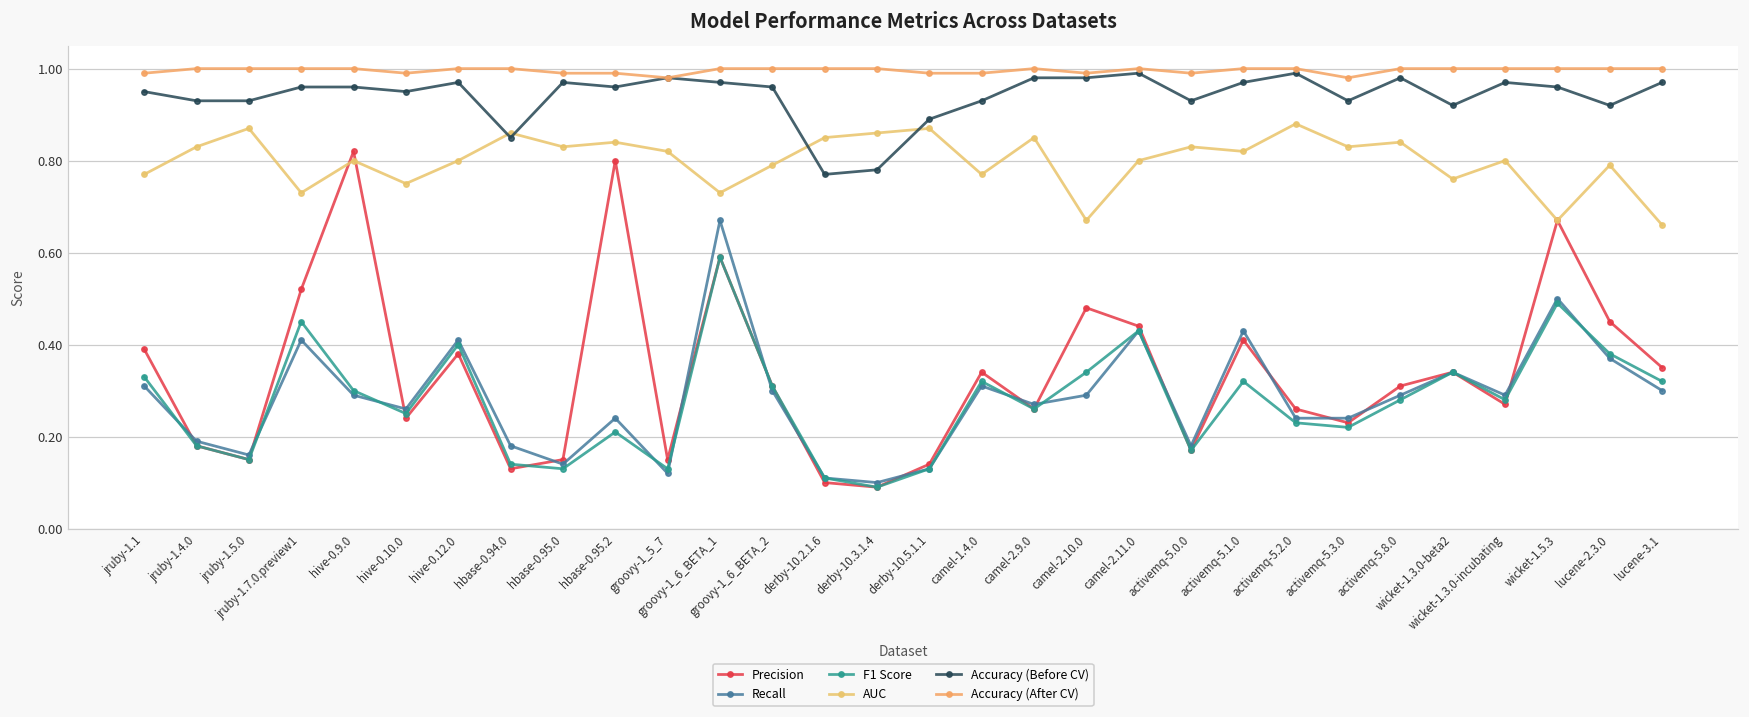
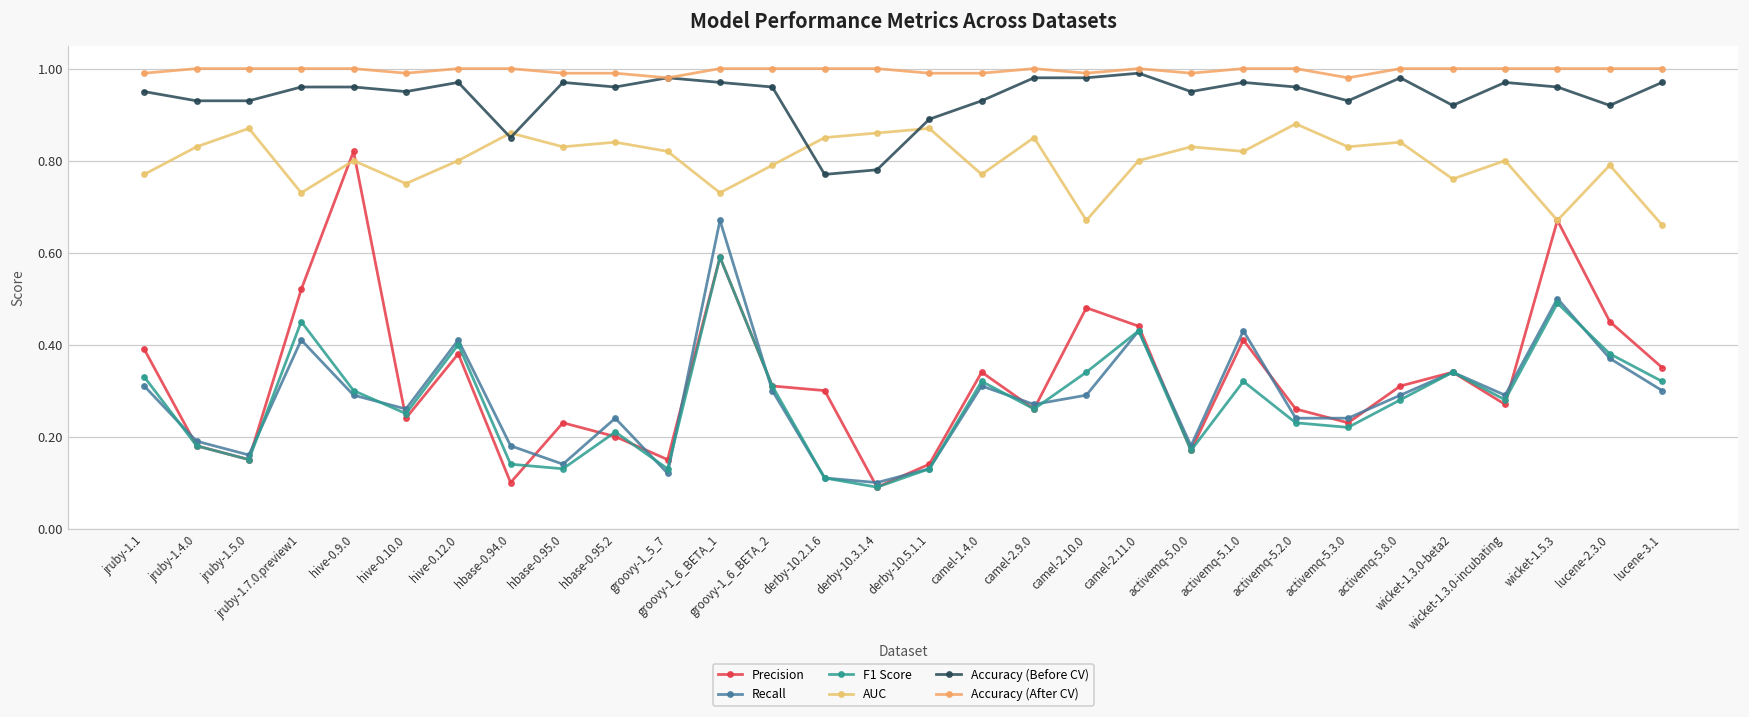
Precision, hbase-0.94.0: 0.13 -> 0.10
Precision, hbase-0.95.0: 0.15 -> 0.23
Precision, hbase-0.95.2: 0.8 -> 0.2
Precision, derby-10.2.1.6: 0.1 -> 0.3
Accuracy (Before CV), activemq-5.0.0: 0.93 -> 0.95
Accuracy (Before CV), activemq-5.2.0: 0.99 -> 0.96
